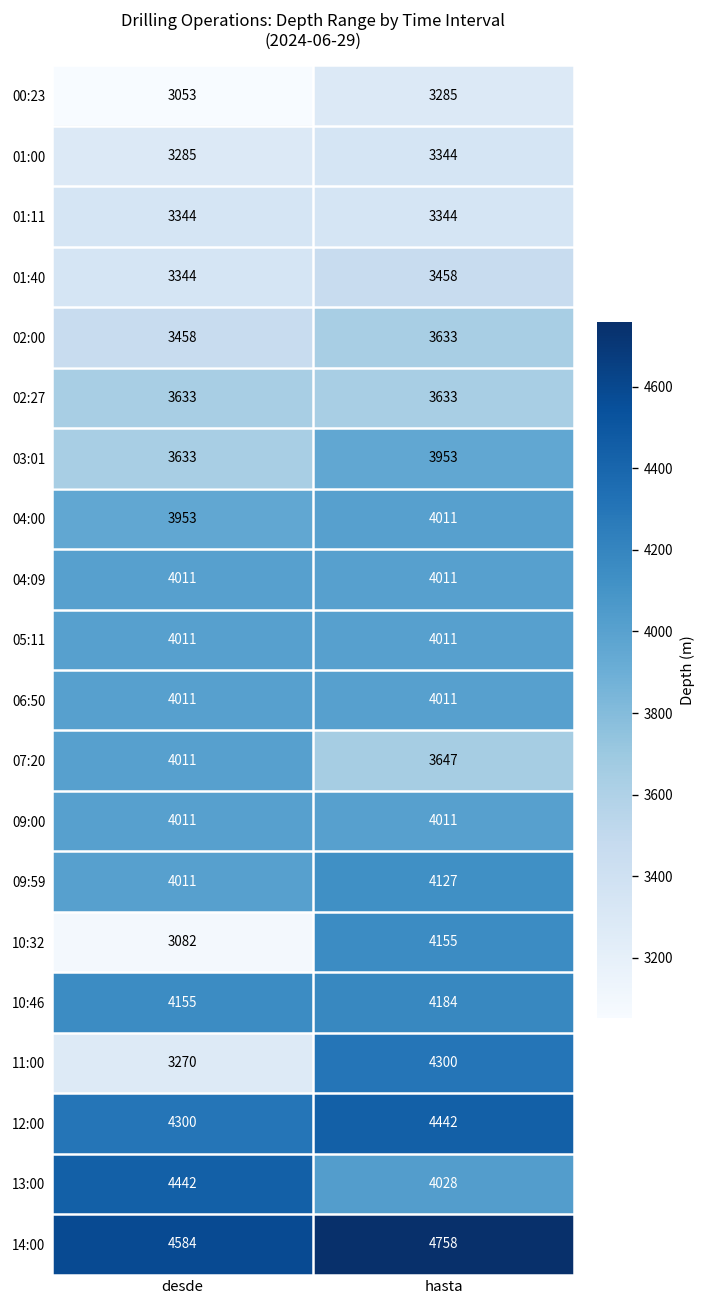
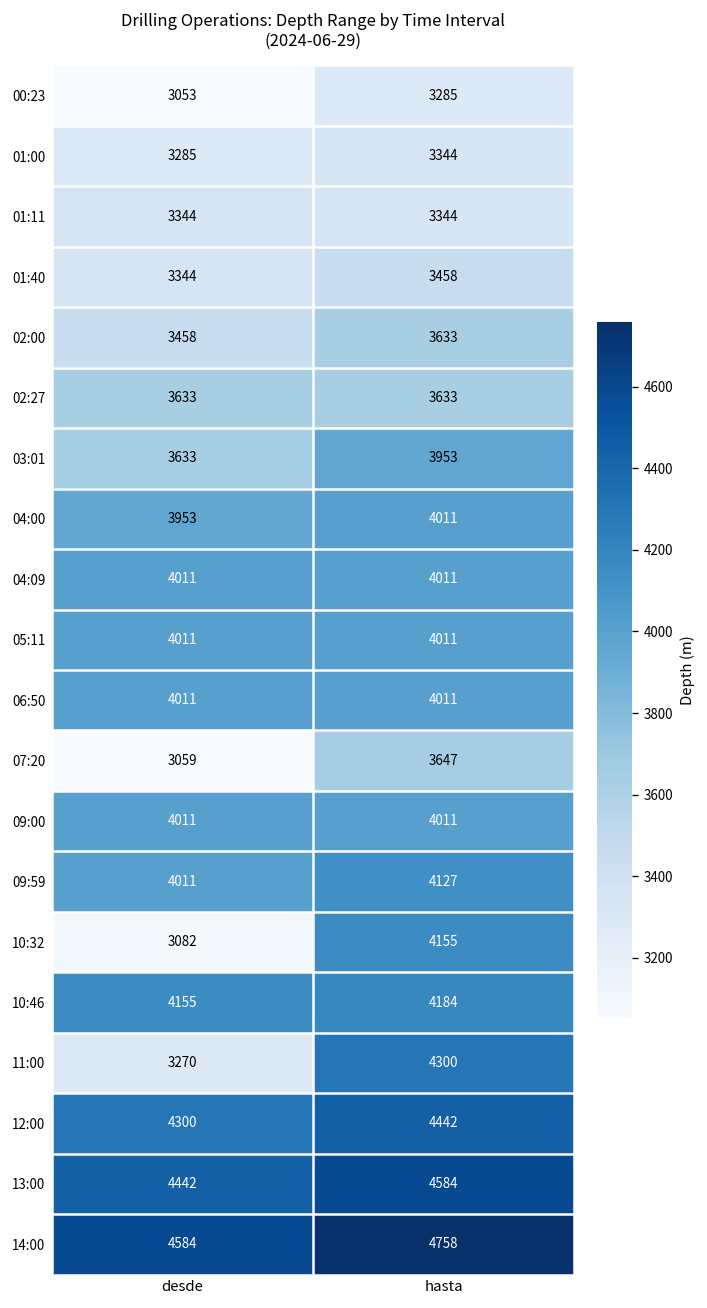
07:20, desde: 4011 -> 3059
13:00, hasta: 4028 -> 4584
